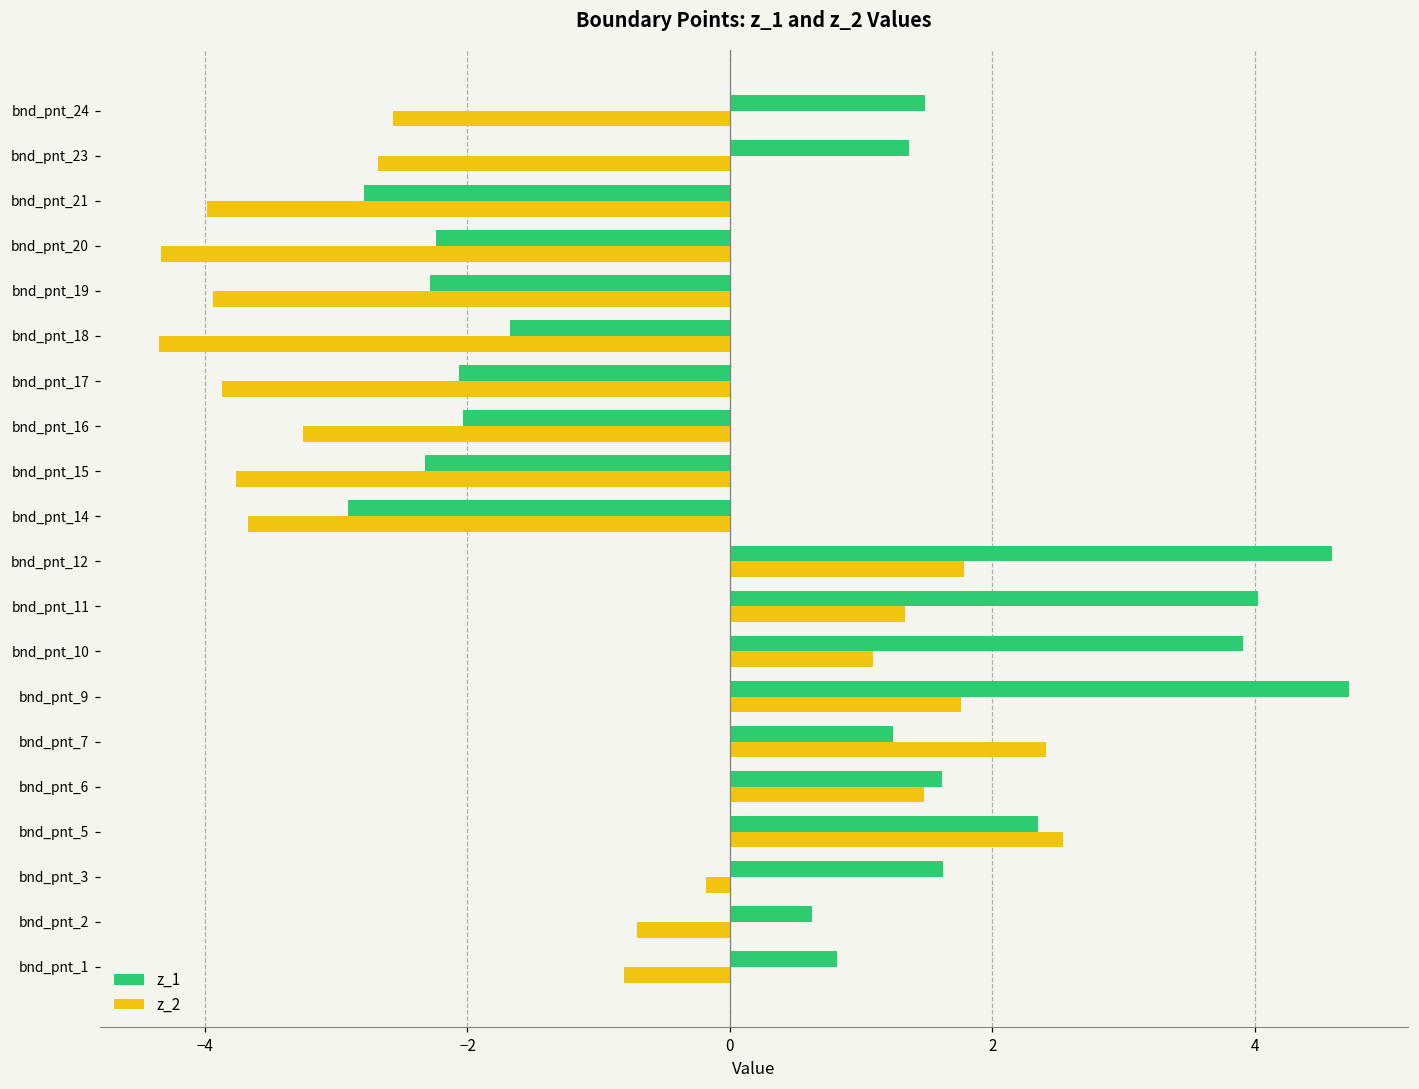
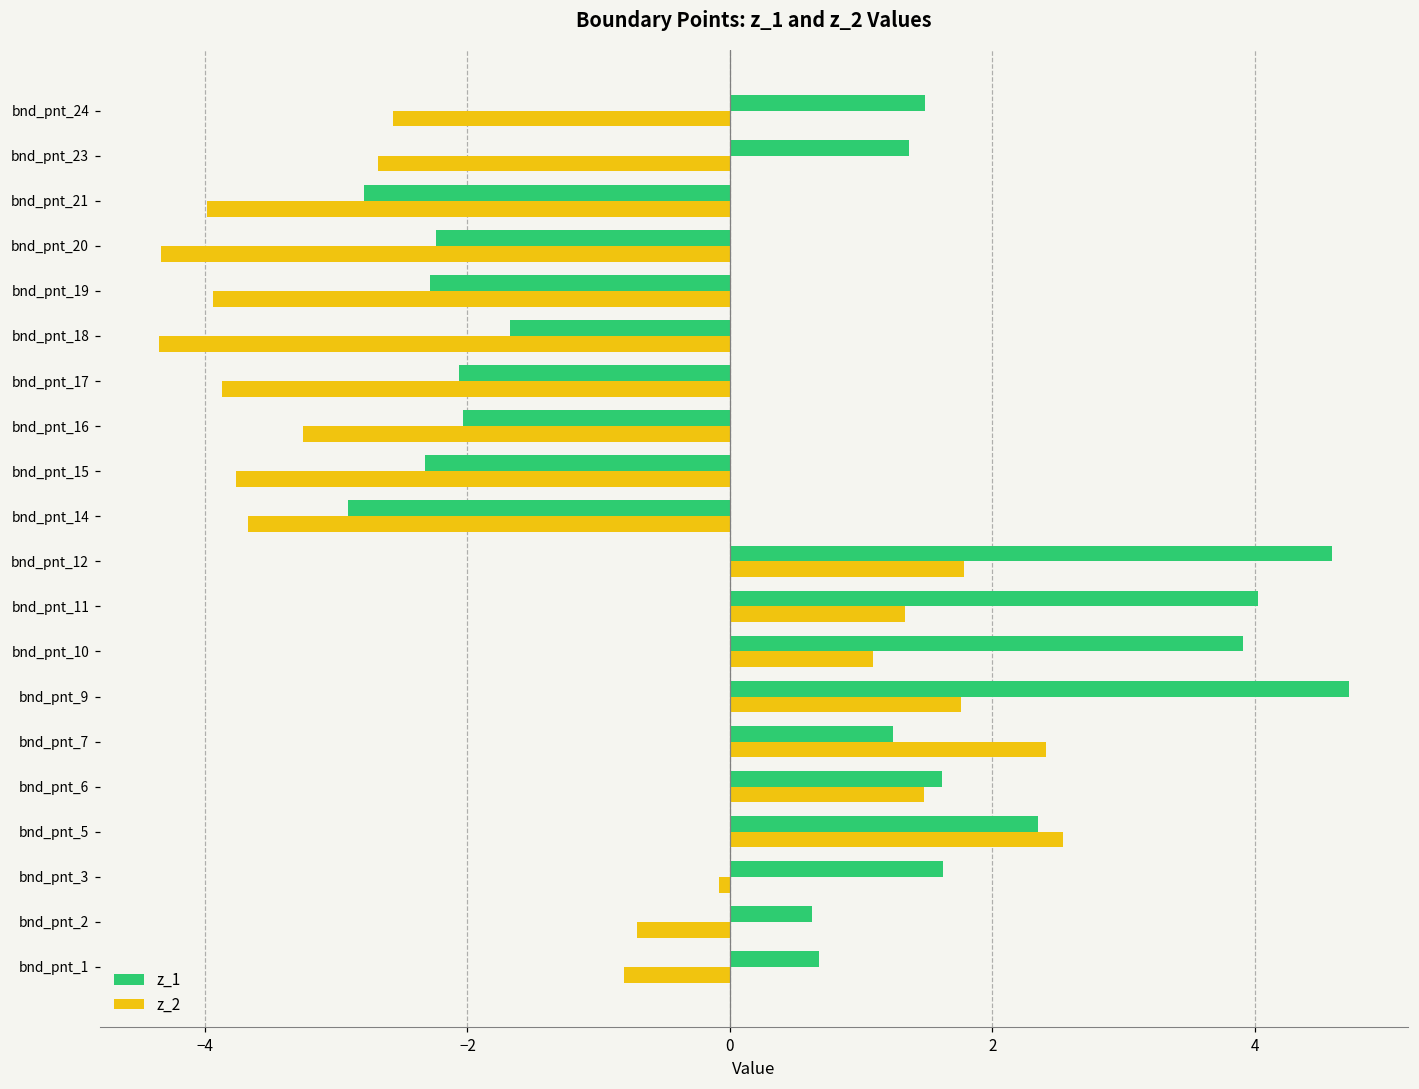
z_2, bnd_pnt_3: -0.18 -> -0.08
z_1, bnd_pnt_1: 0.82 -> 0.68
